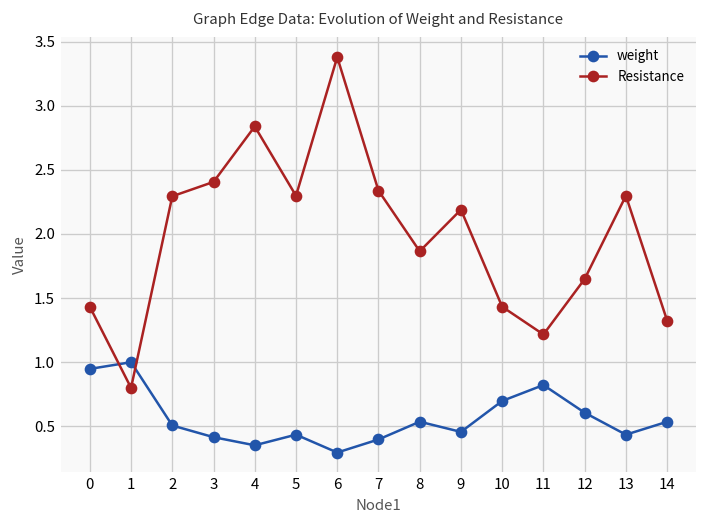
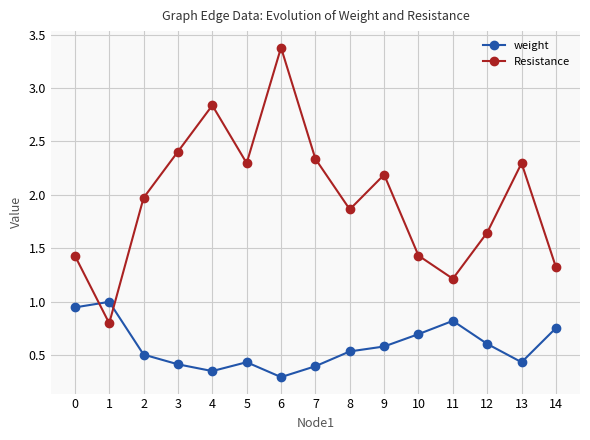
Resistance, 2: 2.29 -> 1.97
weight, 9: 0.46 -> 0.58
weight, 14: 0.54 -> 0.76
